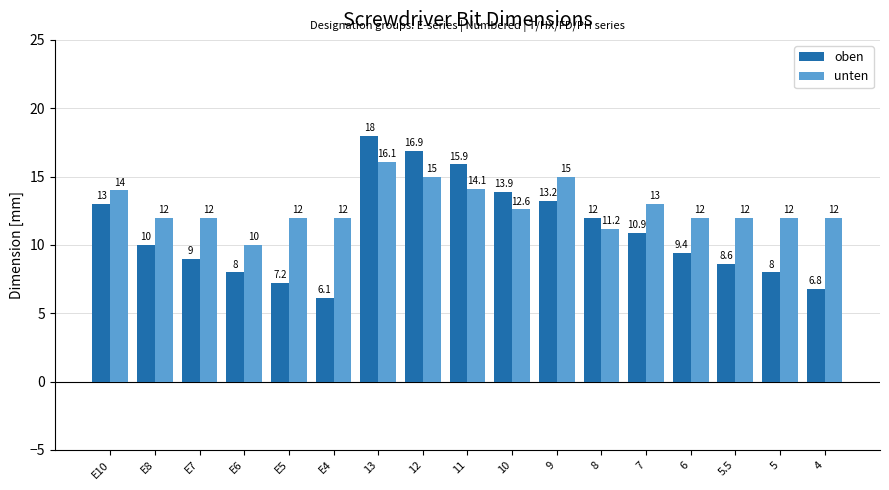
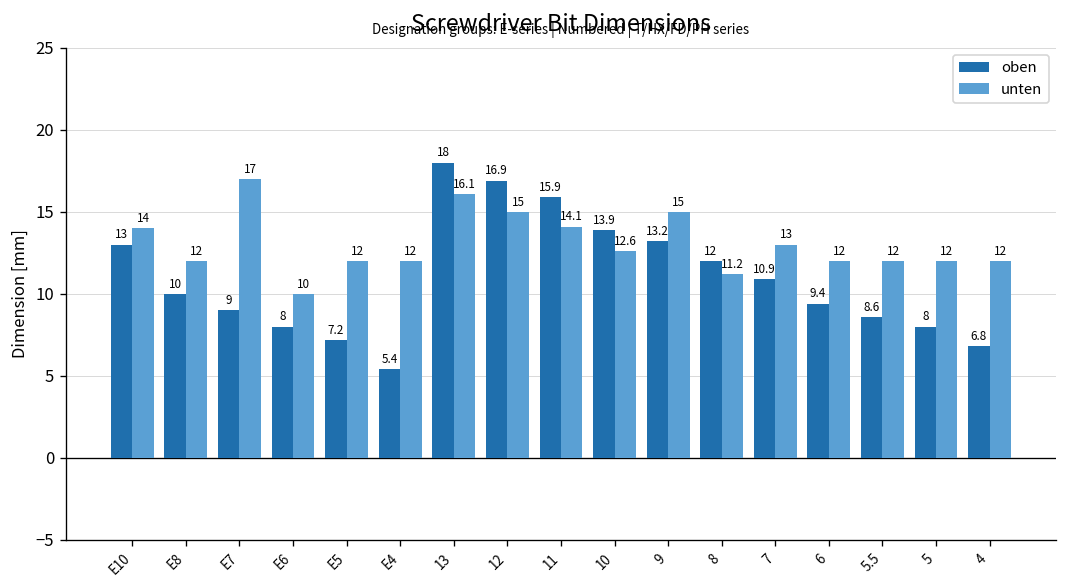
unten, E7: 12 -> 17
oben, E4: 6.1 -> 5.4
